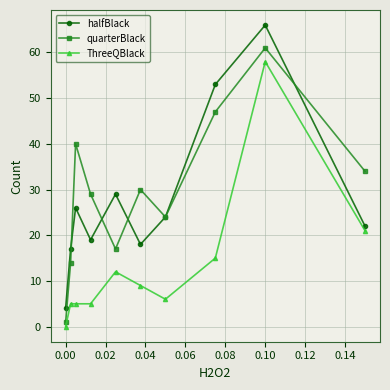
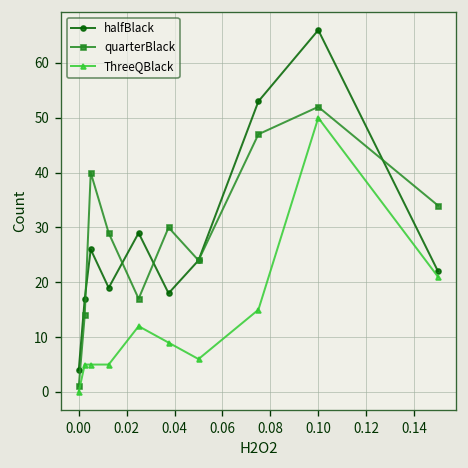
quarterBlack, 0.10: 61 -> 52
ThreeQBlack, 0.10: 58 -> 50
